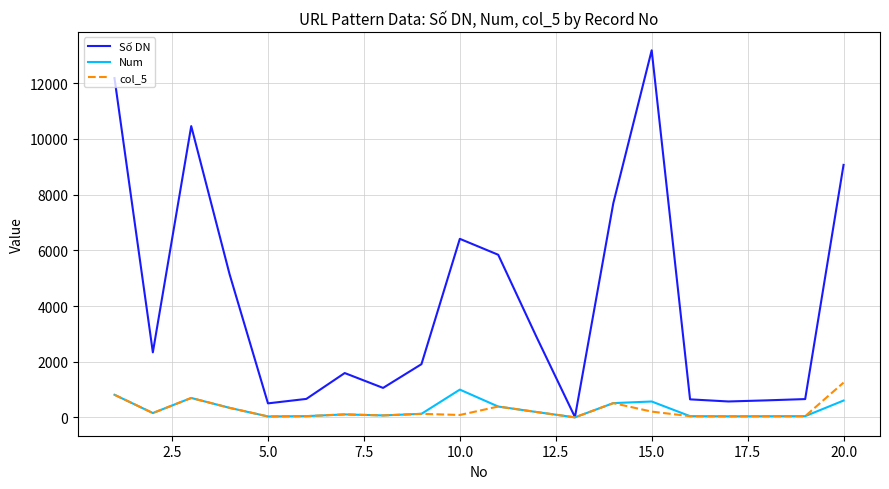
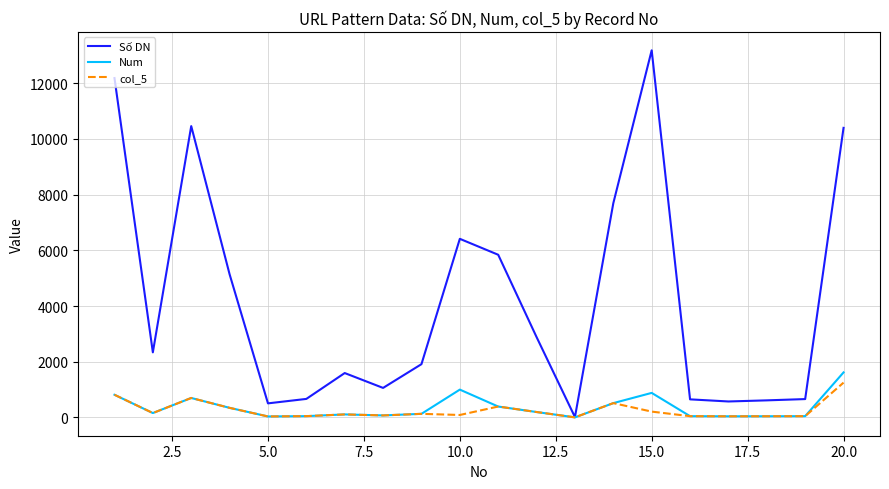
Num, 15.0: 600 -> 900
Số DN, 20.0: 9100 -> 10400
Num, 20.0: 600 -> 1600
